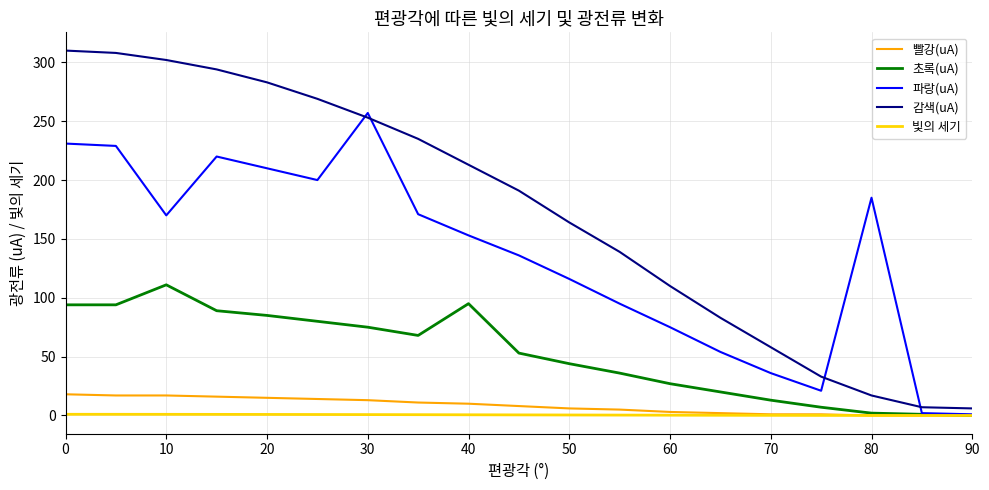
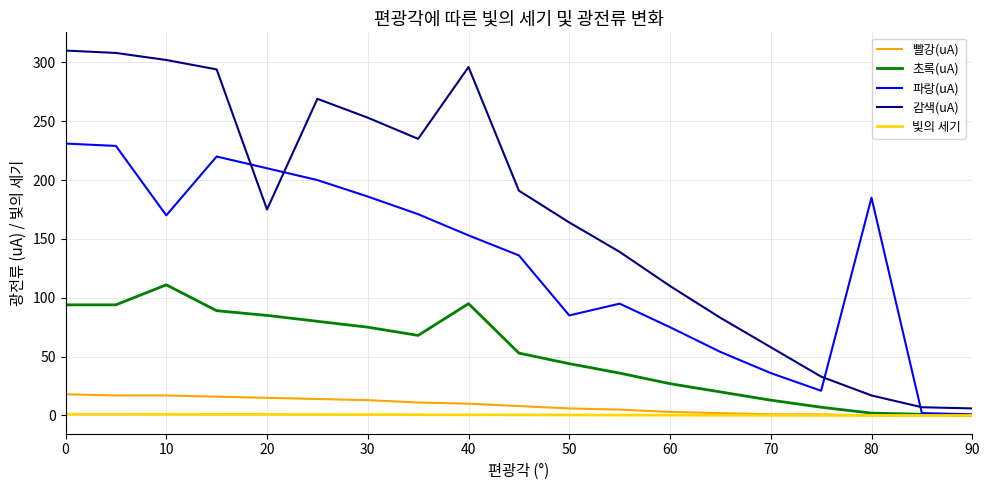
감색(uA), 20: 283 -> 175
파랑(uA), 30: 257 -> 186
감색(uA), 40: 213 -> 296
파랑(uA), 50: 116 -> 85
